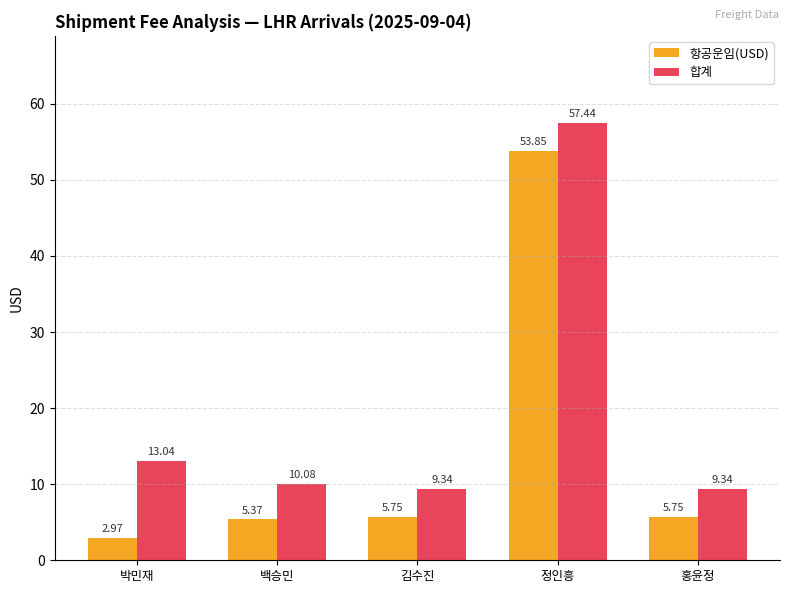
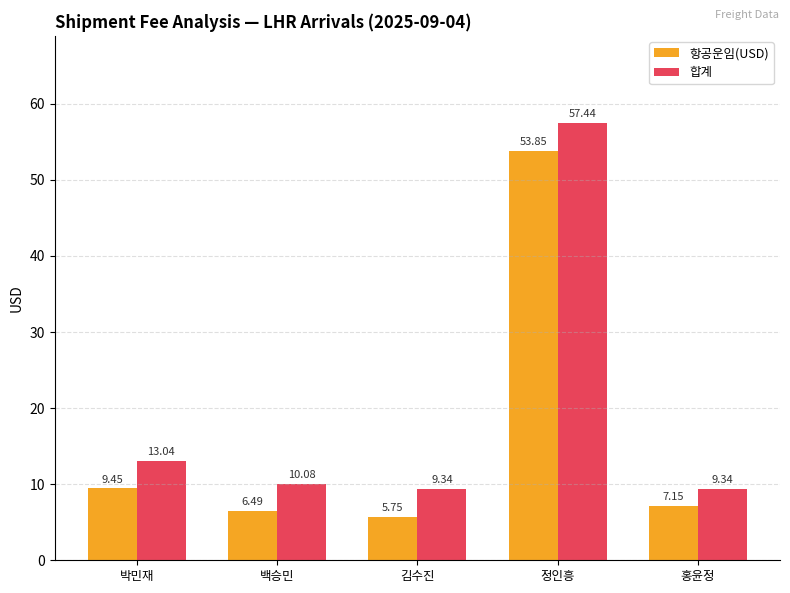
항공운임(USD), 박민재: 2.97 -> 9.45
항공운임(USD), 백승민: 5.37 -> 6.49
항공운임(USD), 홍윤정: 5.75 -> 7.15
